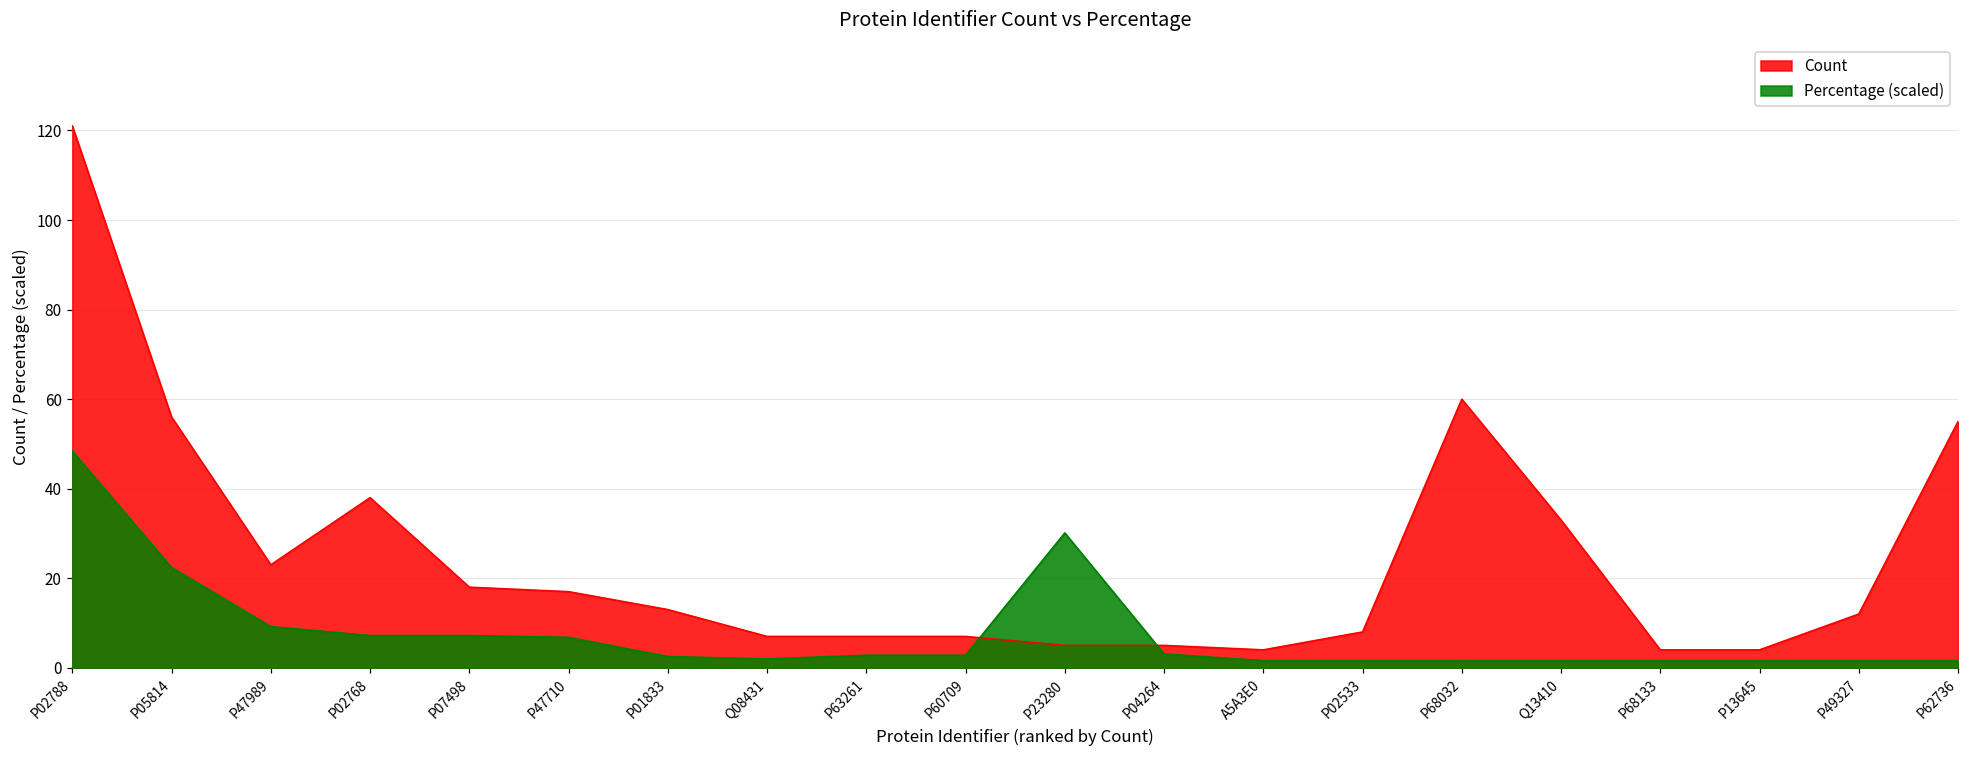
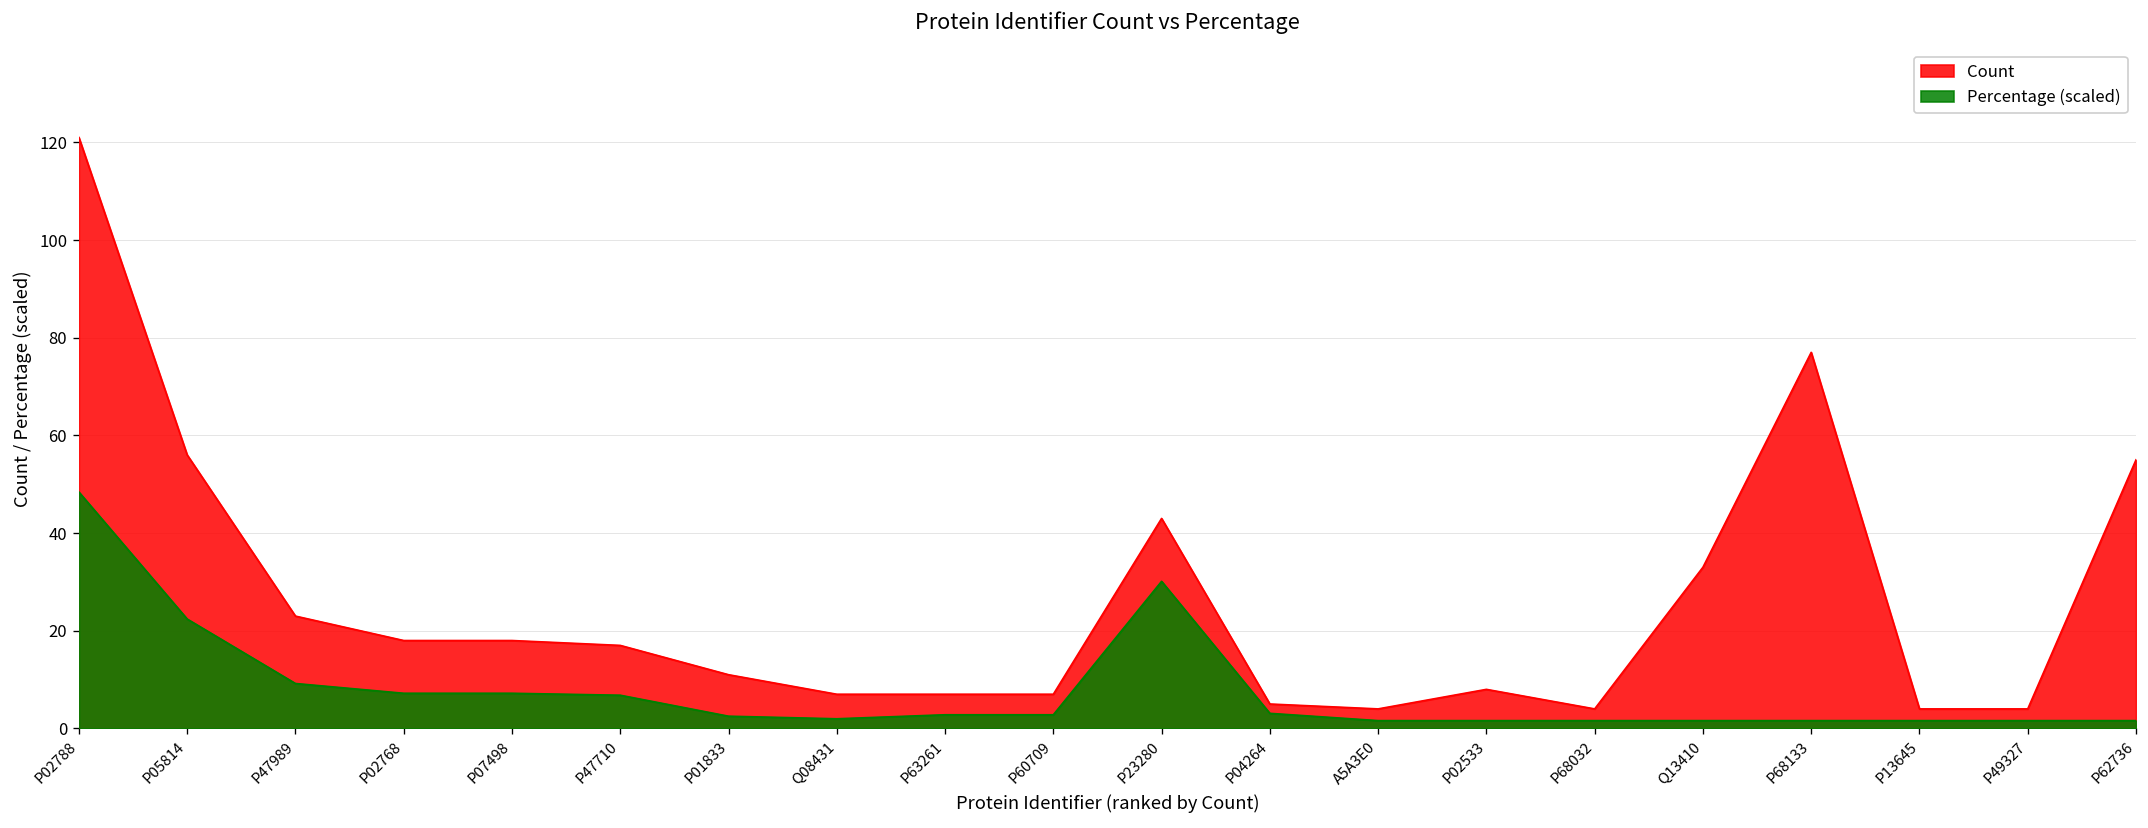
Count, P02768: 38 -> 18
Count, P01833: 13 -> 11
Count, P23280: 5 -> 43
Count, P68032: 60 -> 4
Count, P68133: 4 -> 77
Count, P49327: 12 -> 4
